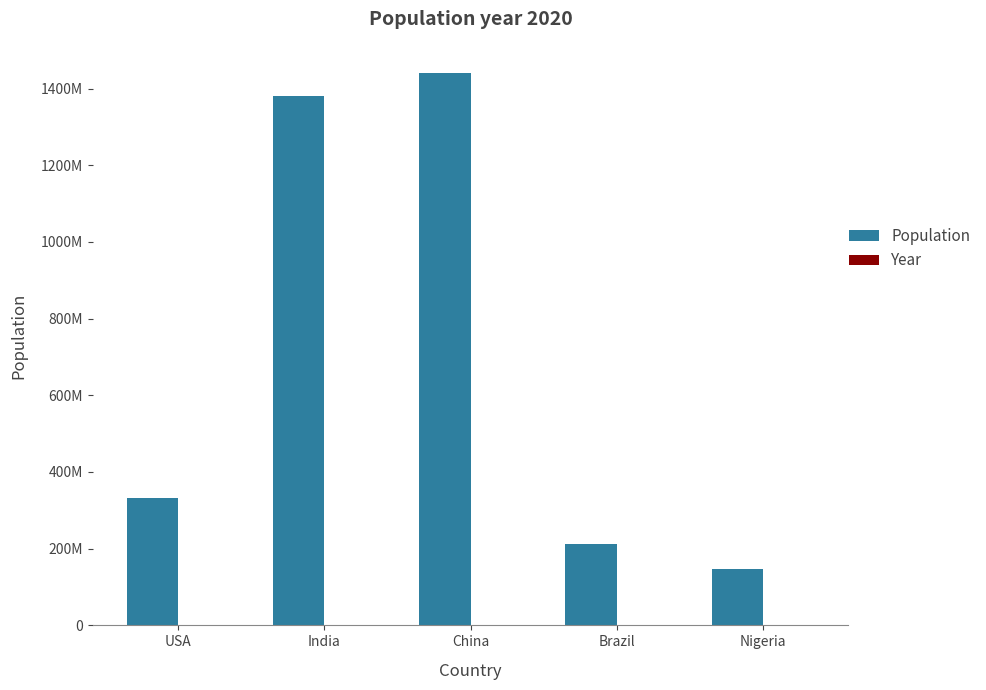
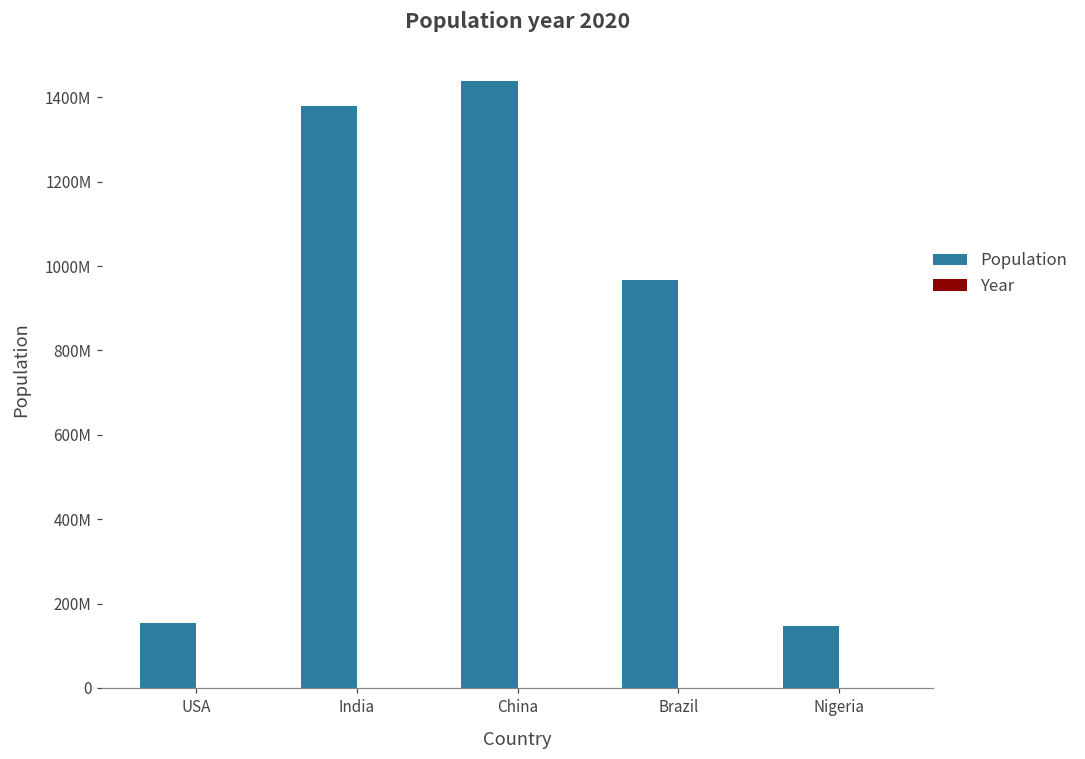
Population, USA: 330000000 -> 150000000
Population, Brazil: 210000000 -> 970000000
